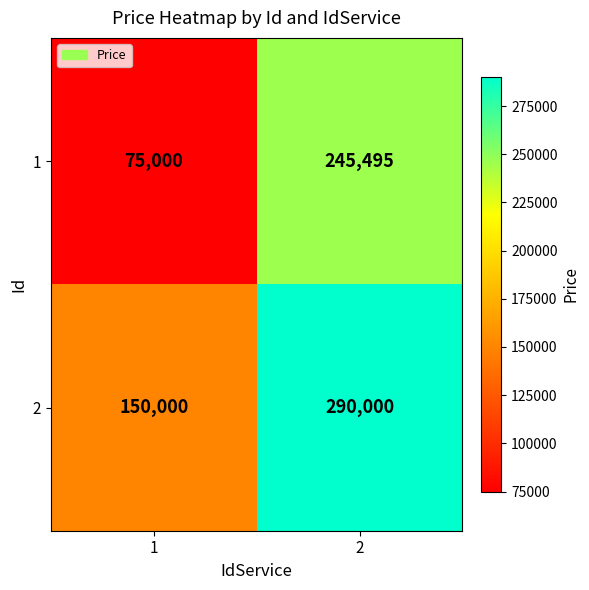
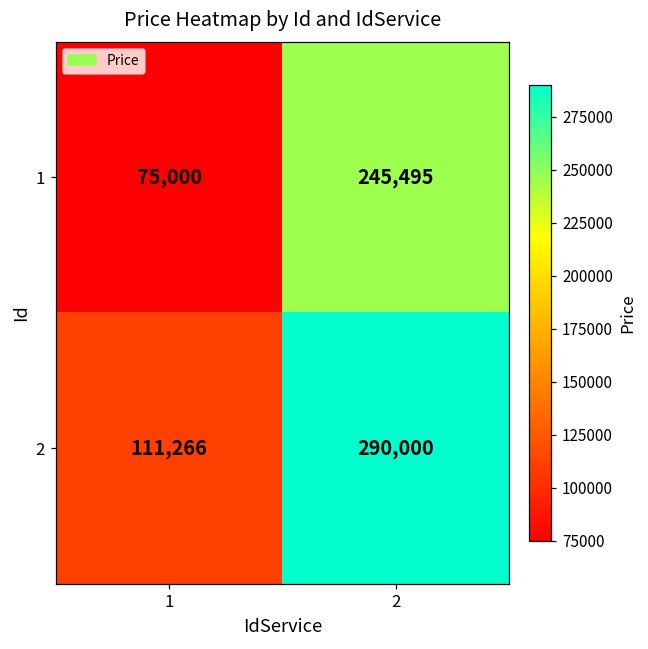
2, 1: 150,000 -> 111,266
